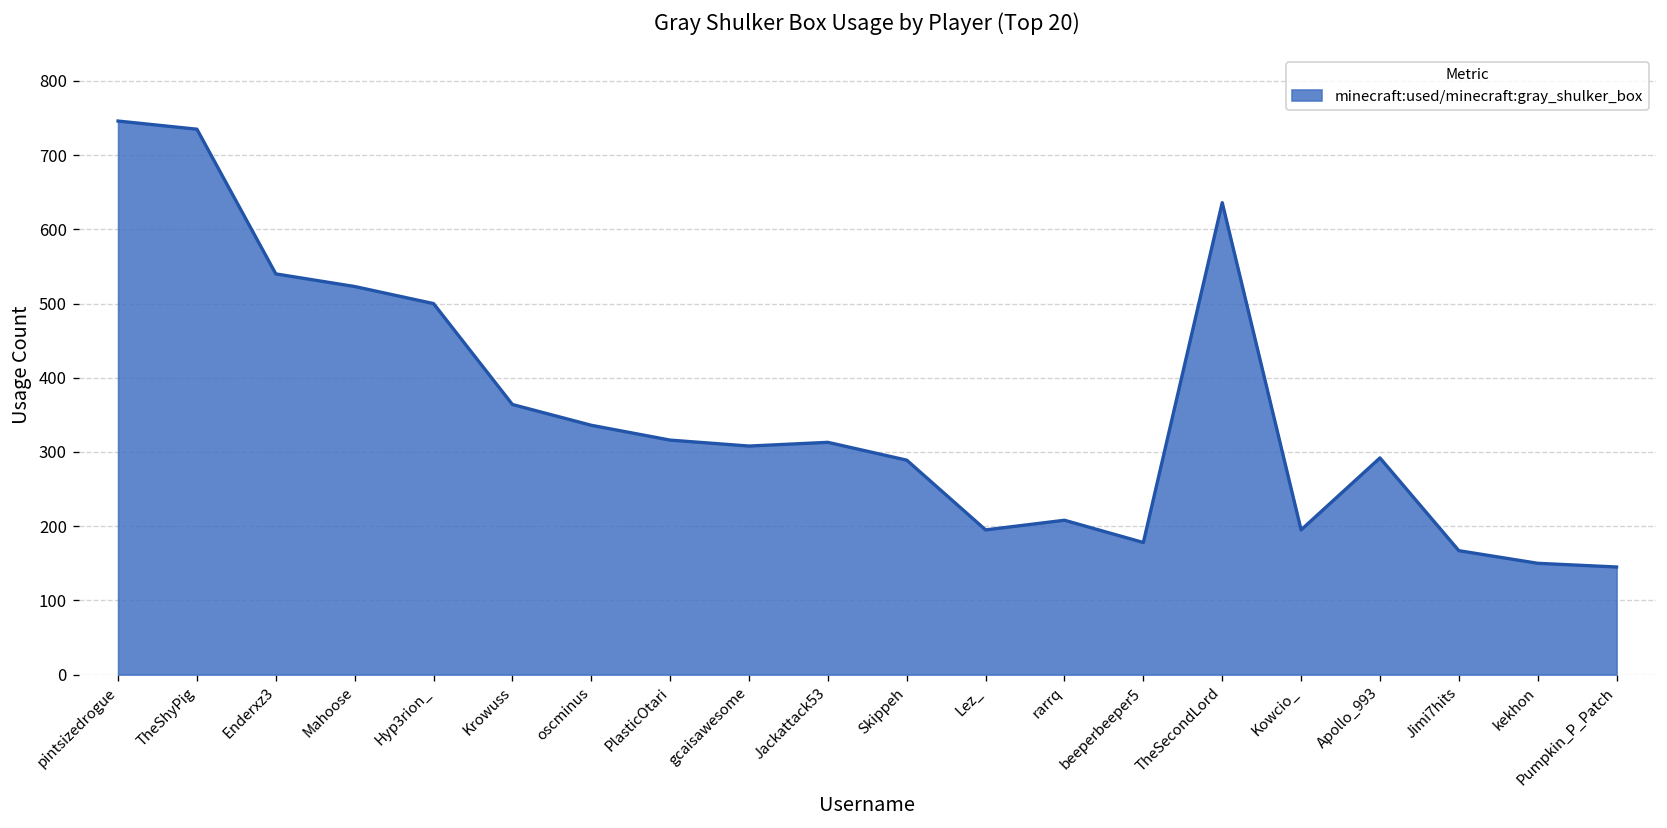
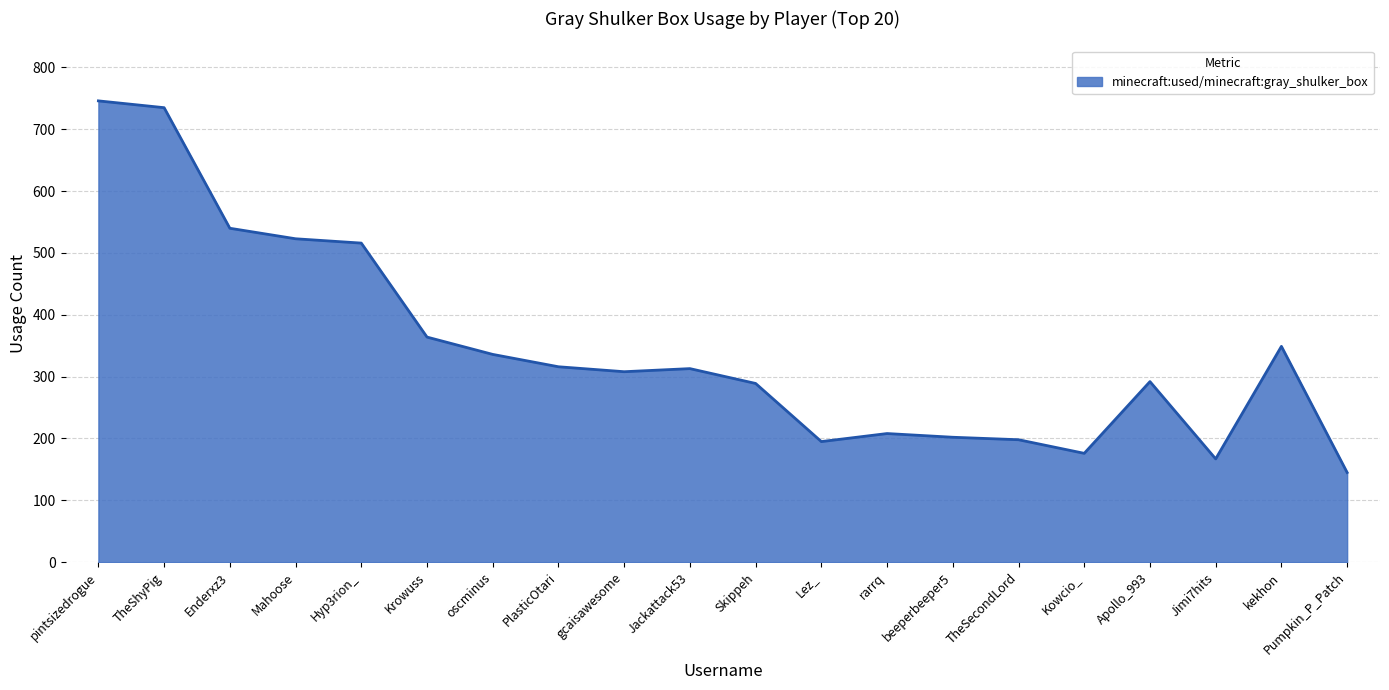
Hyp3rion_: 500 -> 520
beeperbeeper5: 180 -> 200
TheSecondLord: 640 -> 200
Kowcio_: 200 -> 180
kekhon: 150 -> 350
